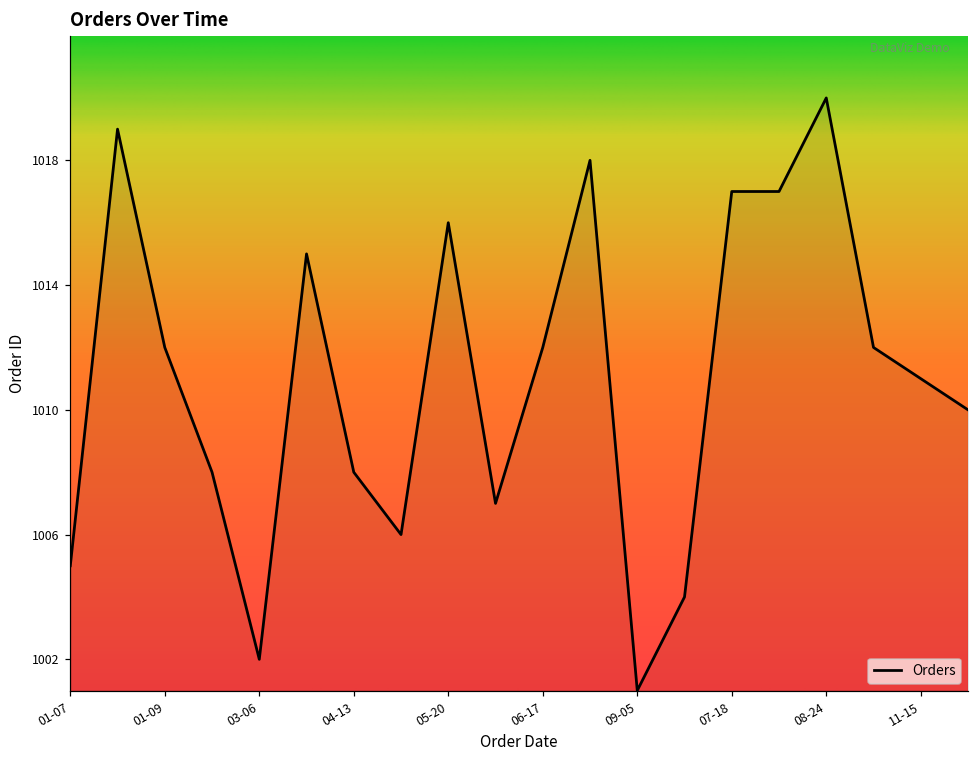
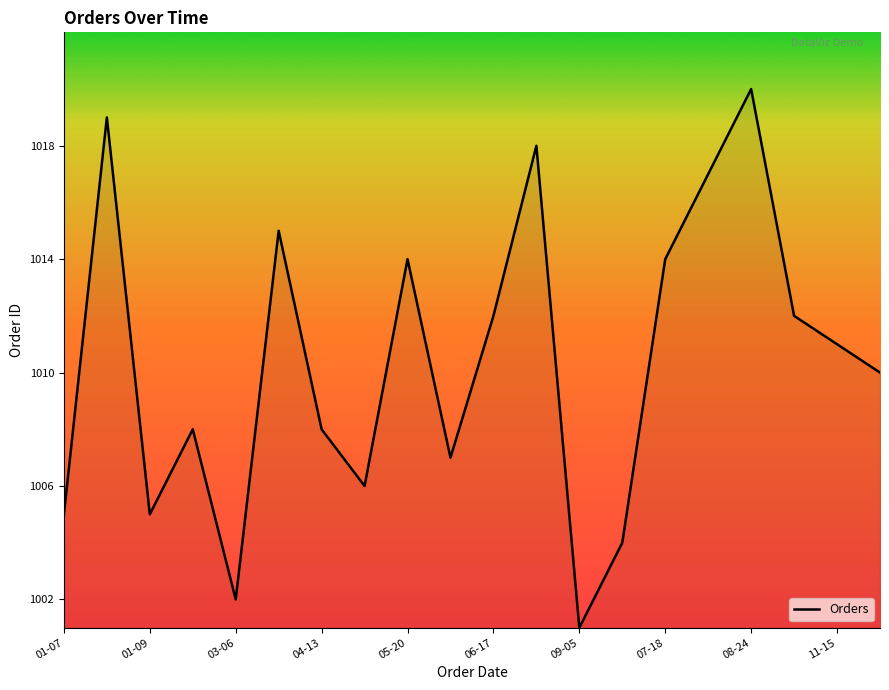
01-09: 1012 -> 1005
05-20: 1016 -> 1014
07-18: 1017 -> 1014
